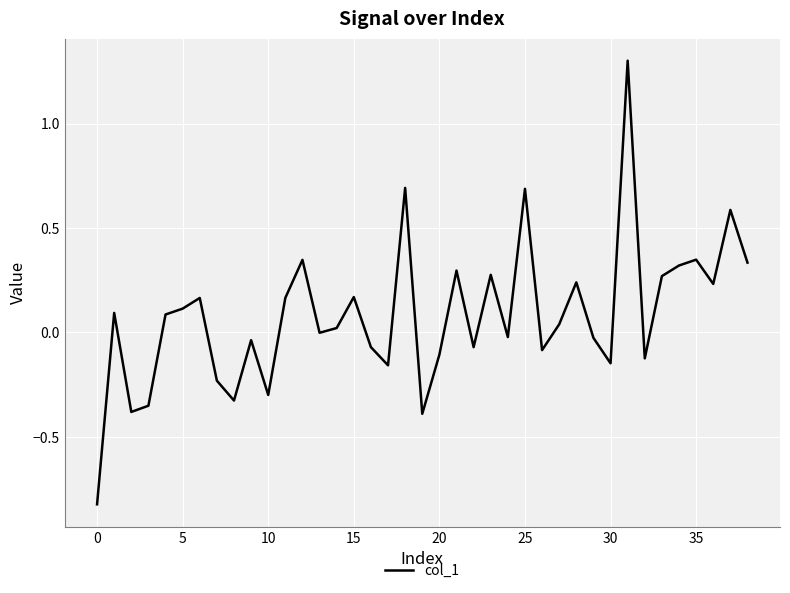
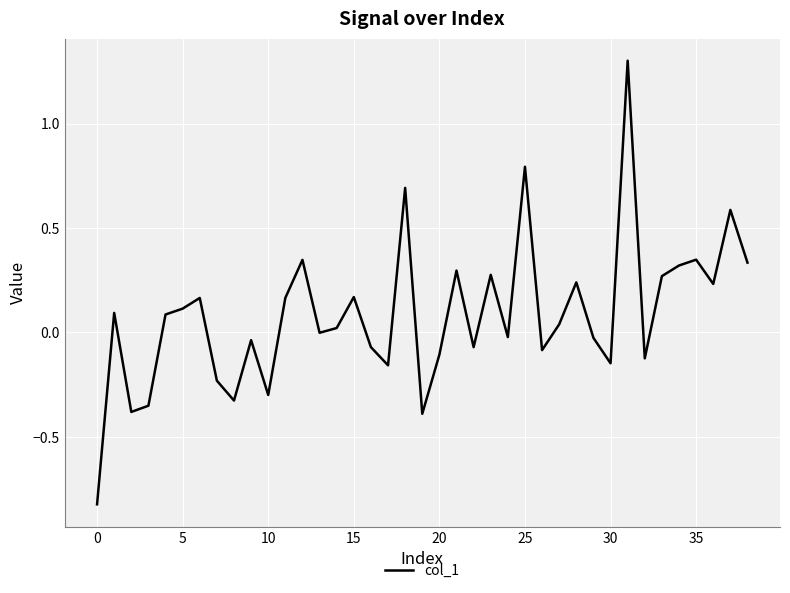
25: 0.69 -> 0.79
